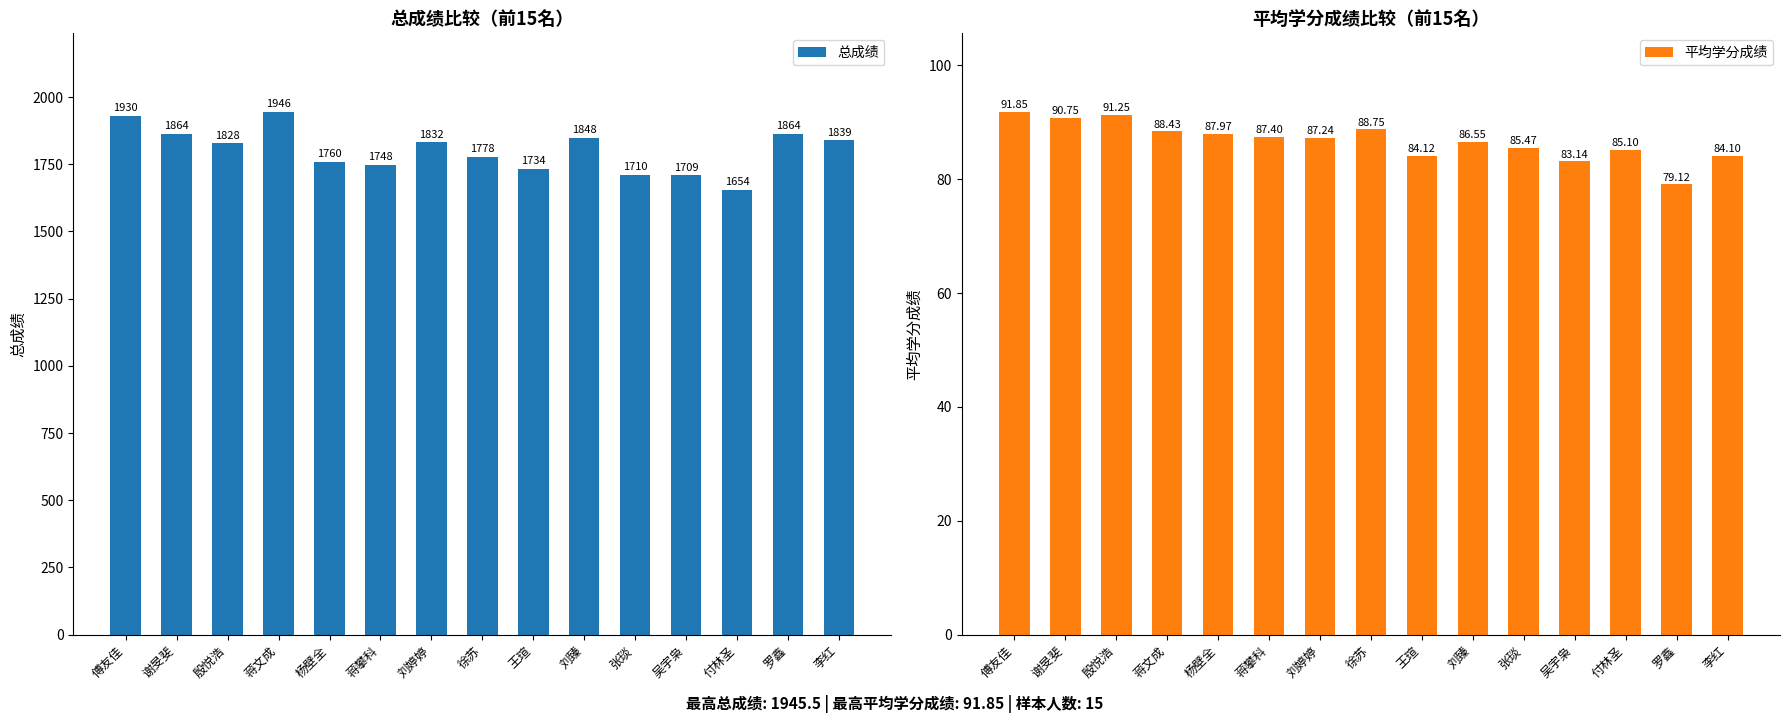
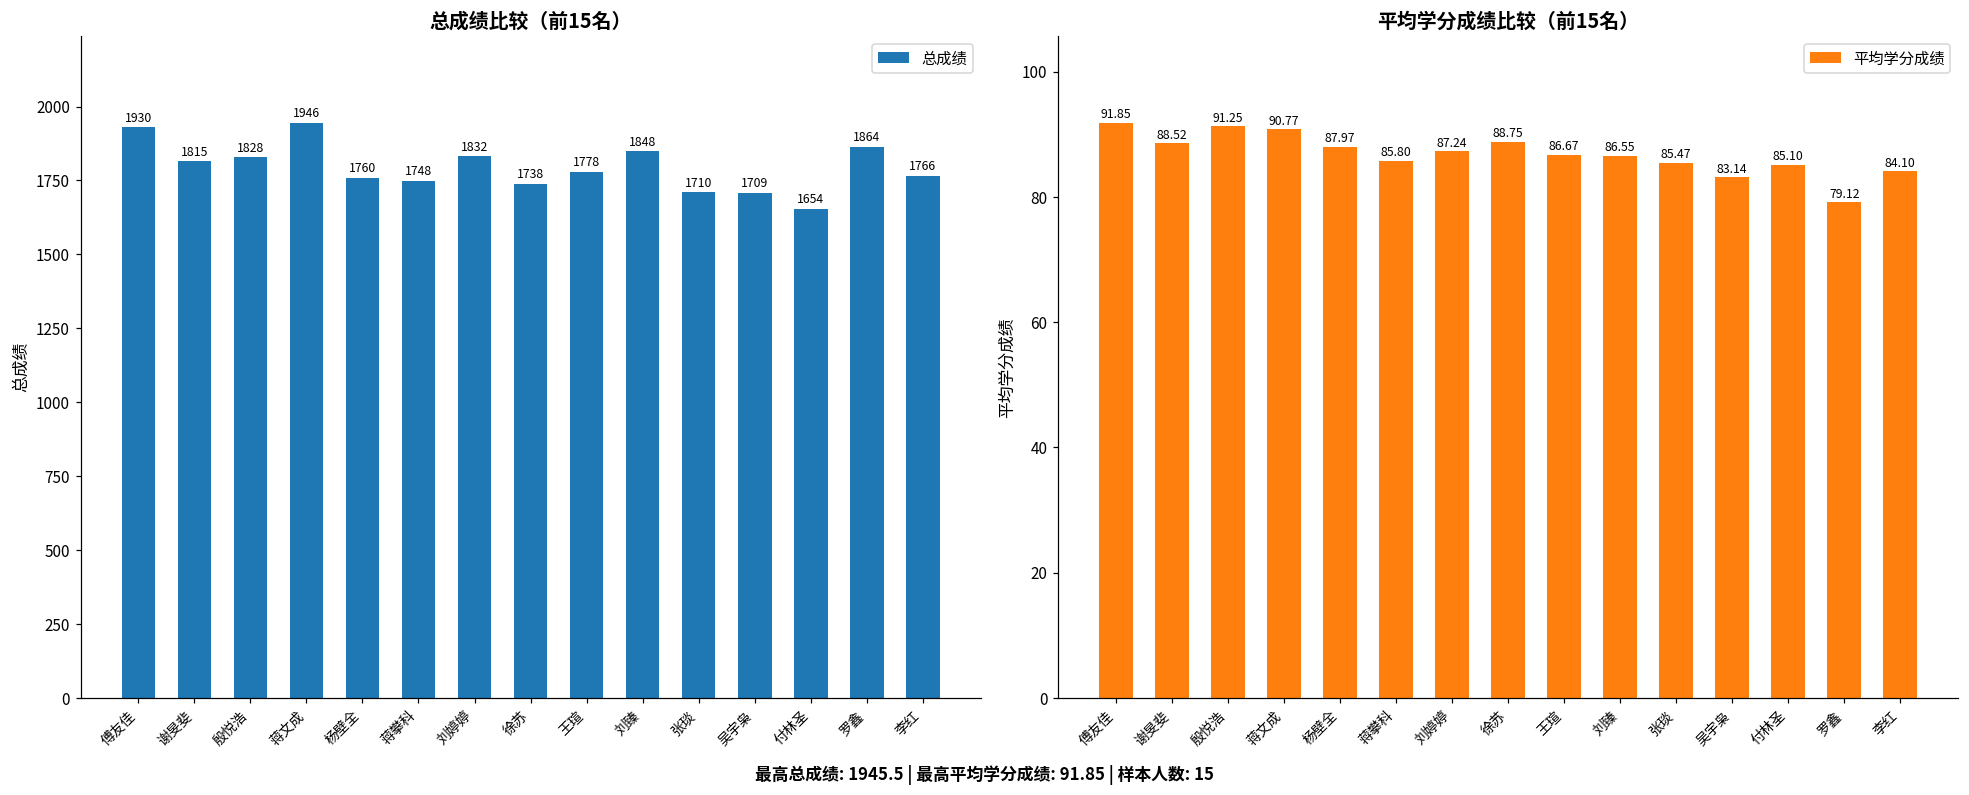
总成绩比较（前15名）, 谢旻斐: 1864 -> 1815
总成绩比较（前15名）, 徐苏: 1778 -> 1738
总成绩比较（前15名）, 王瑄: 1734 -> 1778
总成绩比较（前15名）, 李红: 1839 -> 1766
平均学分成绩比较（前15名）, 谢旻斐: 90.75 -> 88.52
平均学分成绩比较（前15名）, 蒋文成: 88.43 -> 90.77
平均学分成绩比较（前15名）, 蒋攀科: 87.40 -> 85.80
平均学分成绩比较（前15名）, 王瑄: 84.12 -> 86.67
